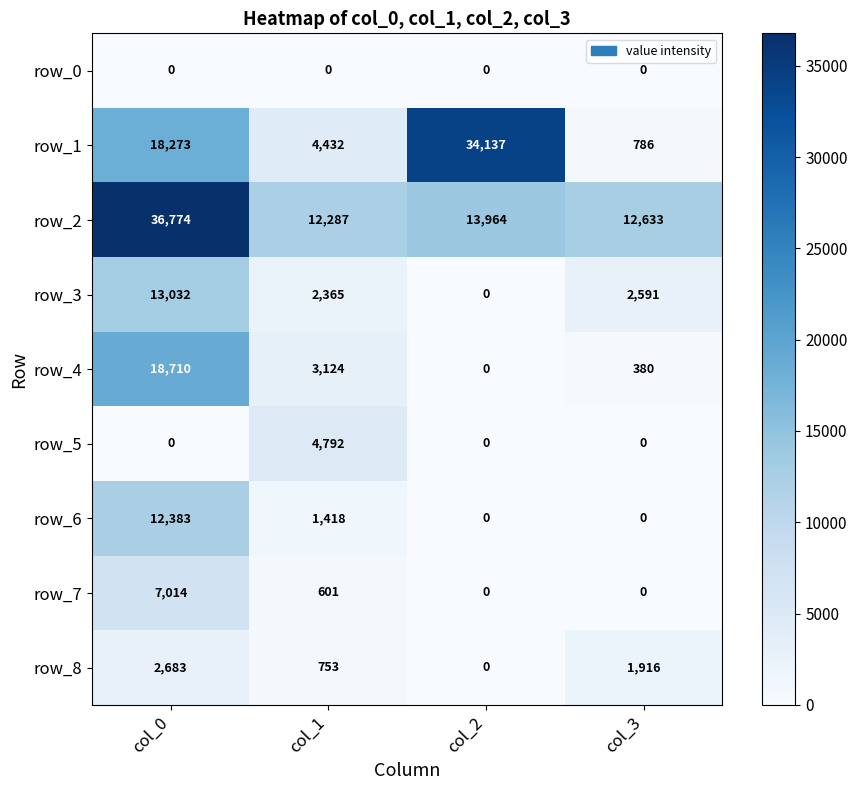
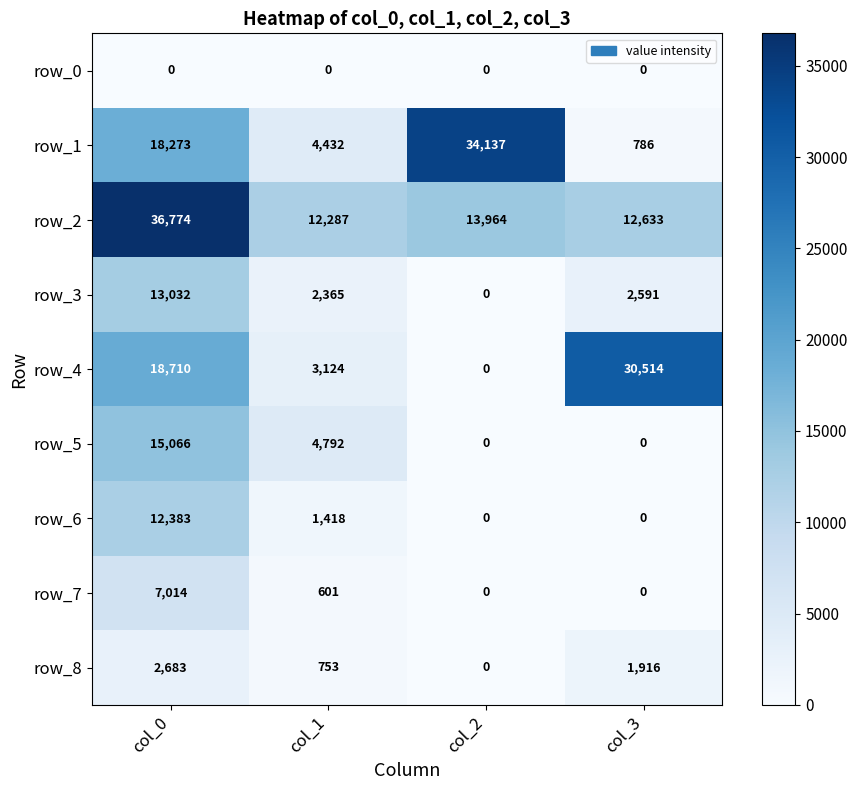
row_4, col_3: 380 -> 30,514
row_5, col_0: 0 -> 15,066
